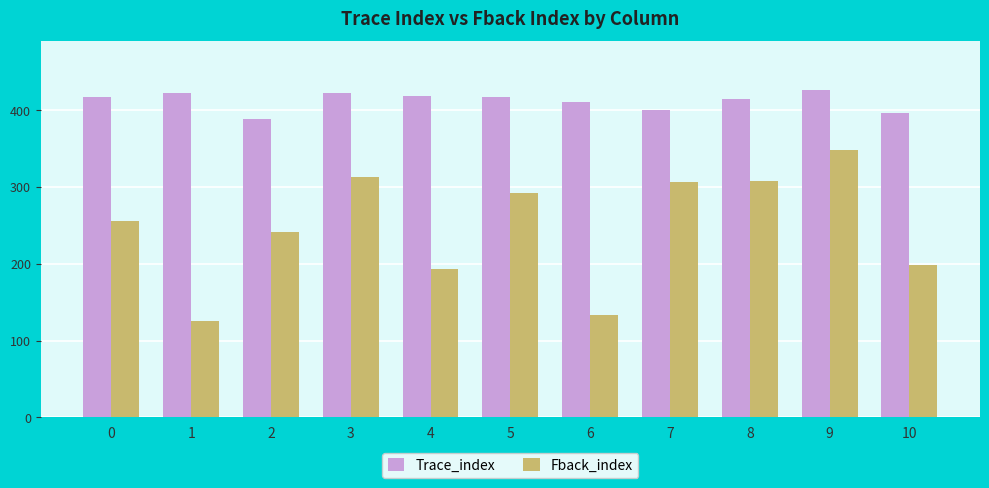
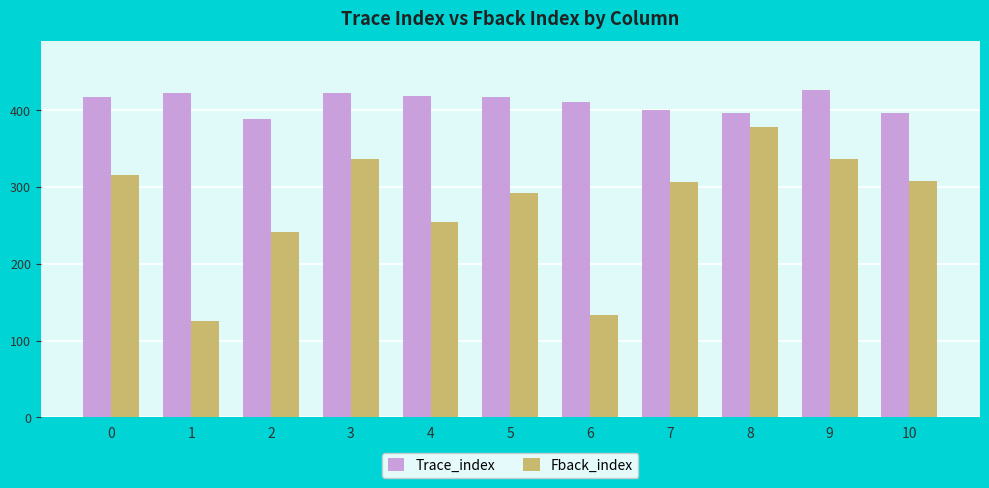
Fback_index, 0: 260 -> 320
Fback_index, 3: 310 -> 340
Fback_index, 4: 190 -> 260
Trace_index, 8: 420 -> 400
Fback_index, 8: 310 -> 380
Fback_index, 9: 350 -> 340
Fback_index, 10: 200 -> 310
